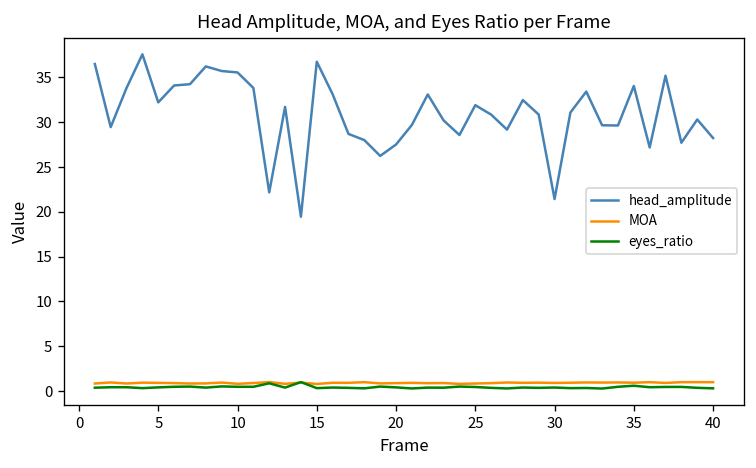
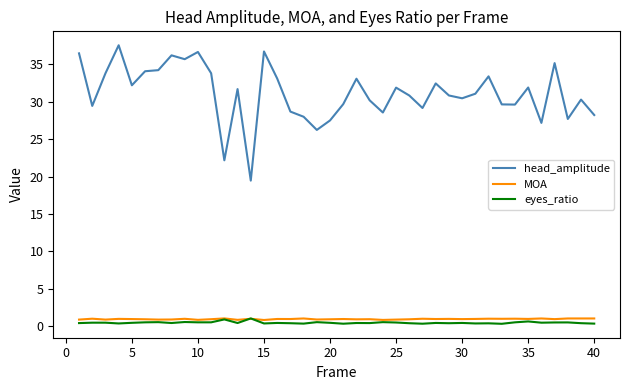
head_amplitude, 10: 36 -> 37
head_amplitude, 30: 21 -> 30
head_amplitude, 35: 34 -> 32
